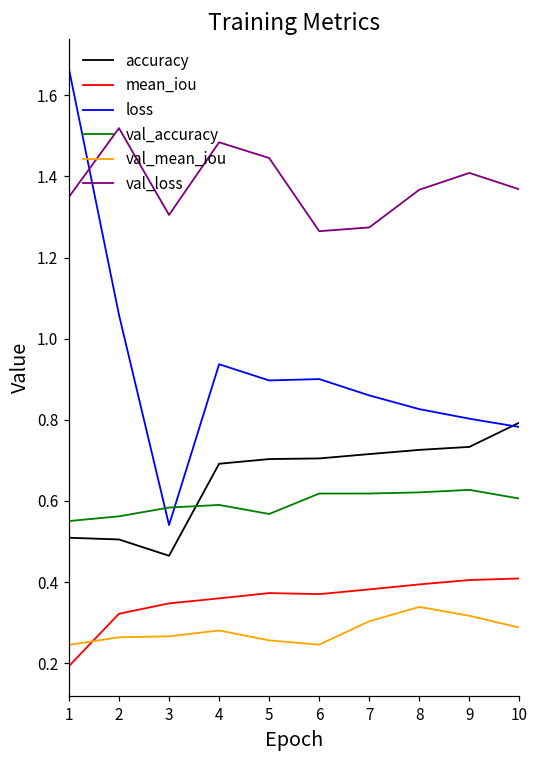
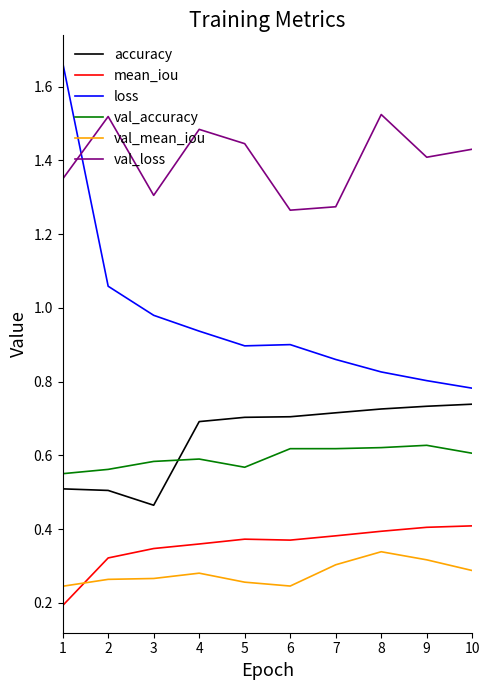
loss, 3: 0.54 -> 0.98
val_loss, 8: 1.37 -> 1.52
accuracy, 10: 0.79 -> 0.74
val_loss, 10: 1.37 -> 1.43
